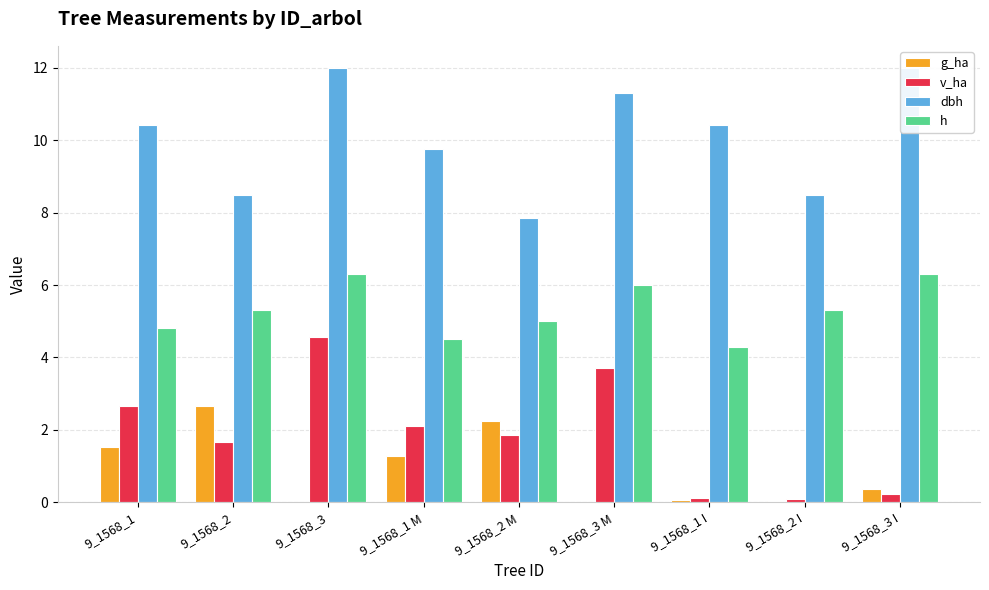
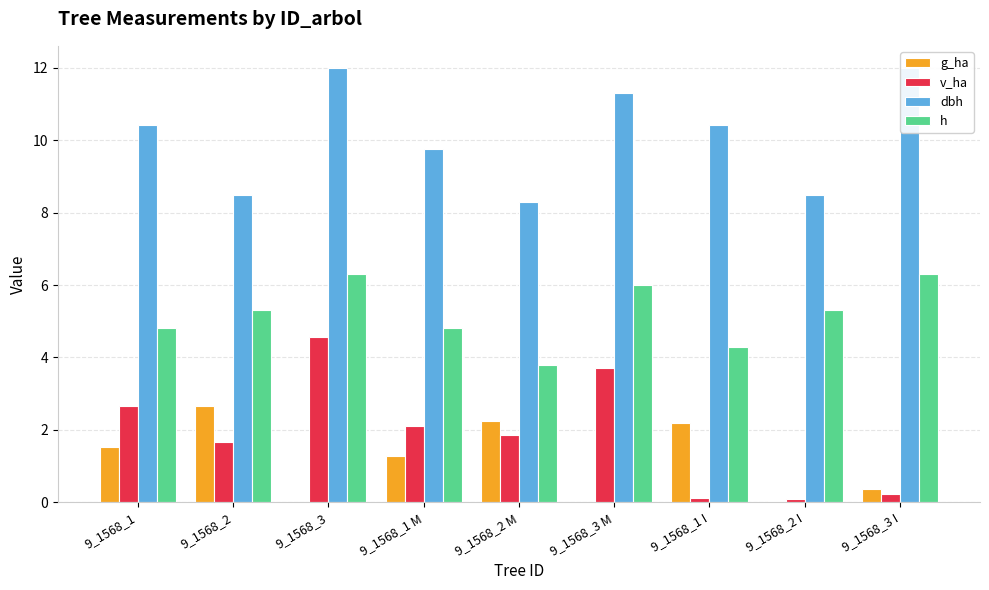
h, 9_1568_1 M: 4.5 -> 4.8
dbh, 9_1568_2 M: 7.9 -> 8.3
h, 9_1568_2 M: 5.0 -> 3.8
g_ha, 9_1568_1 I: 0.1 -> 2.2
